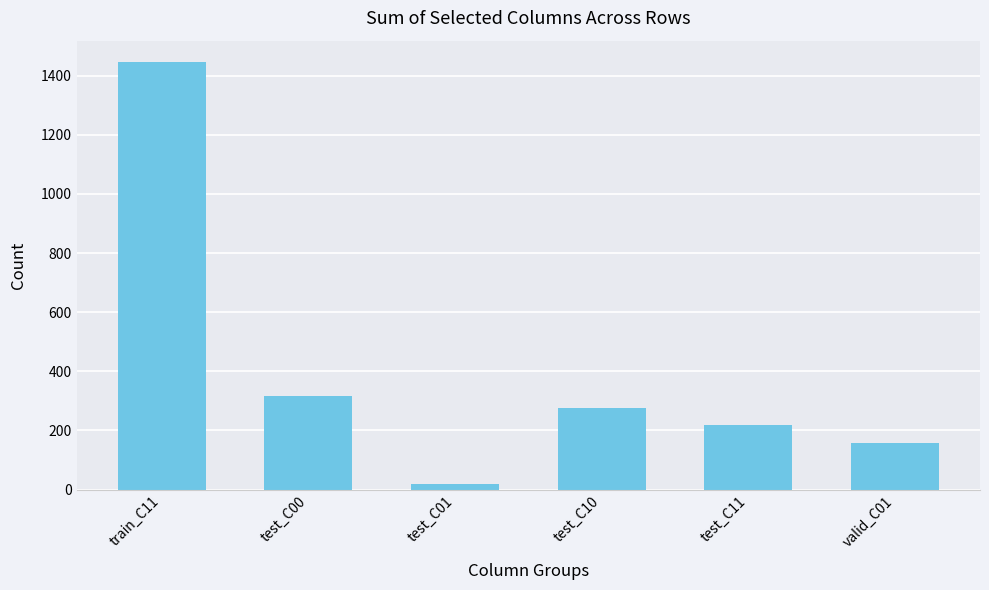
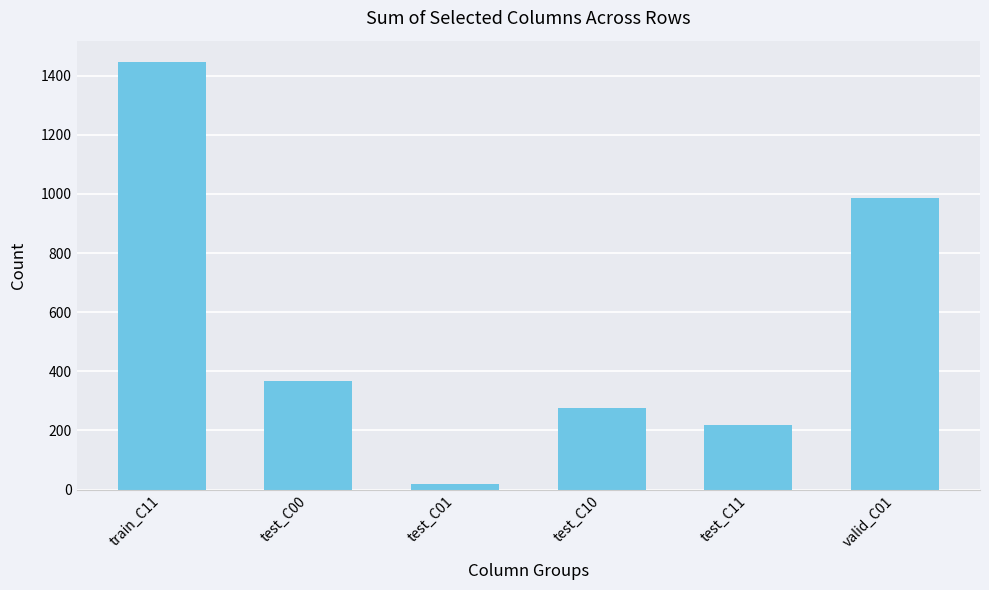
test_C00: 320 -> 370
valid_C01: 160 -> 990
